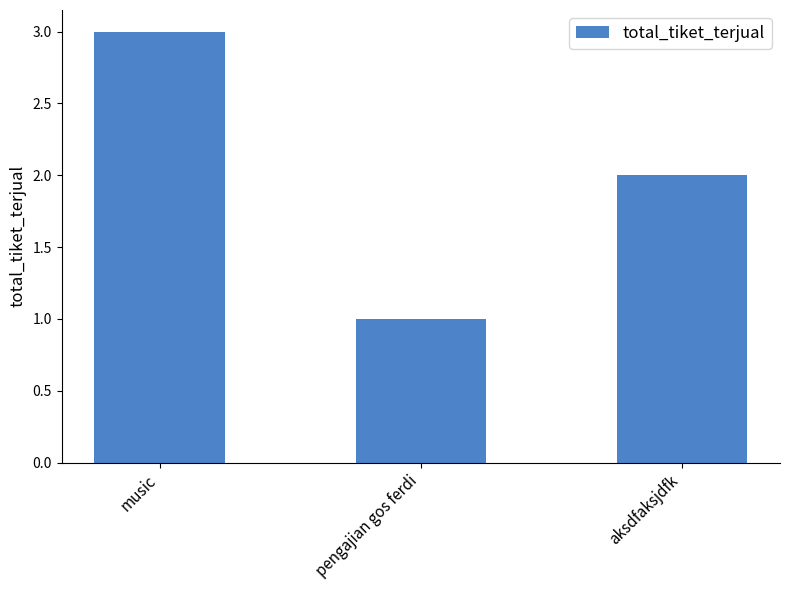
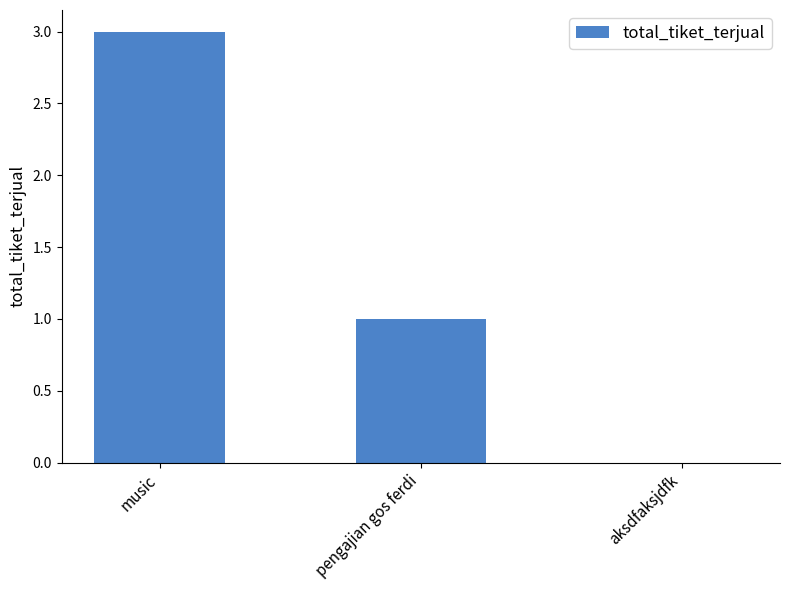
aksdfaksjdfk: 2 -> 0
